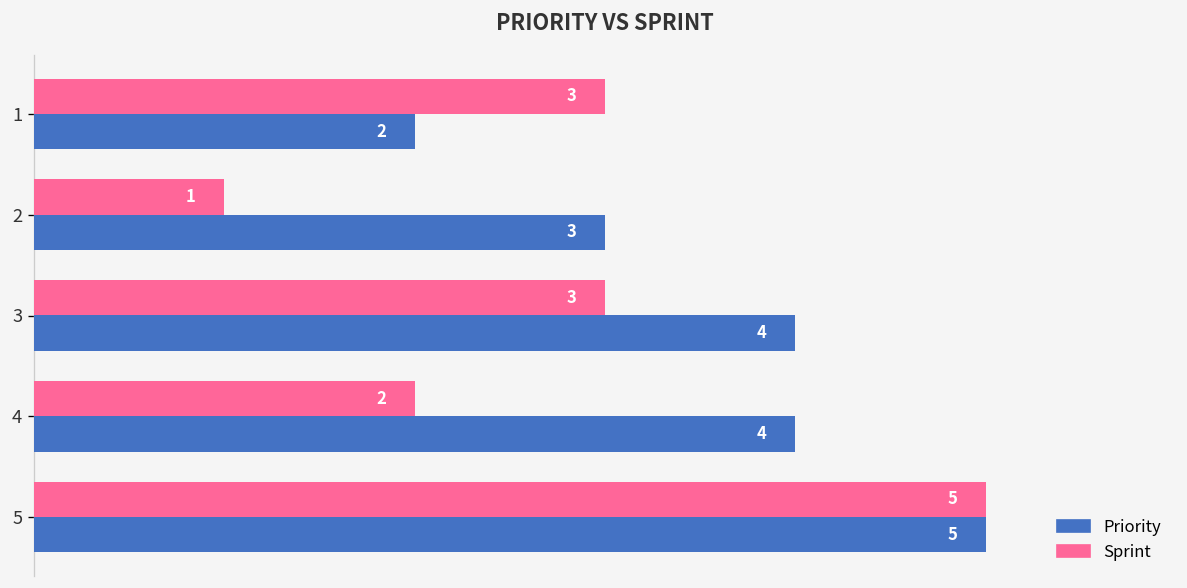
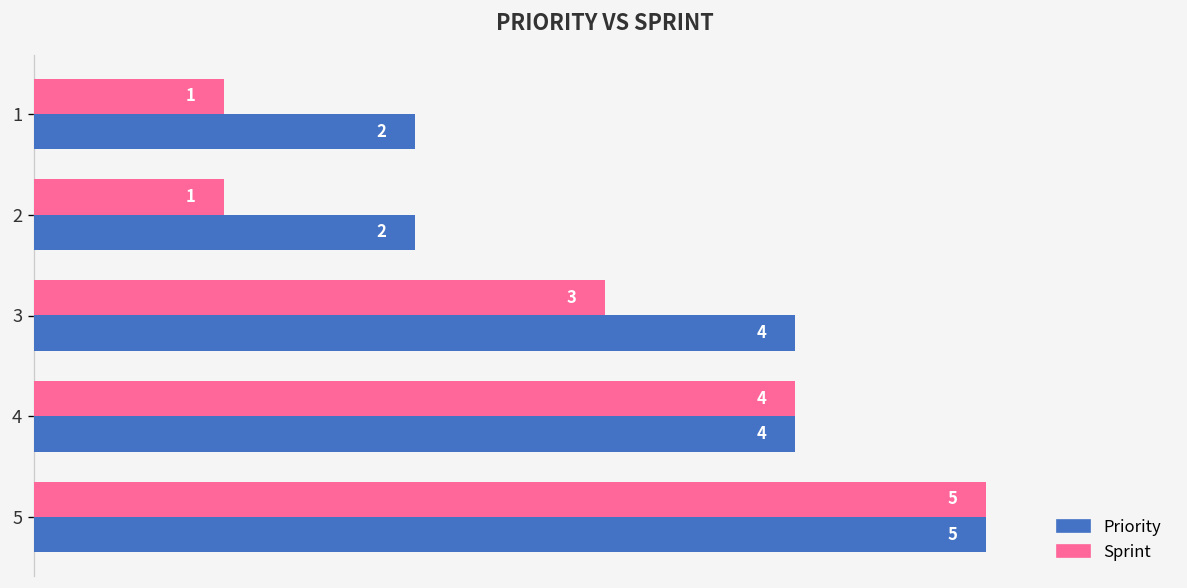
Sprint, 1: 3 -> 1
Priority, 2: 3 -> 2
Sprint, 4: 2 -> 4
